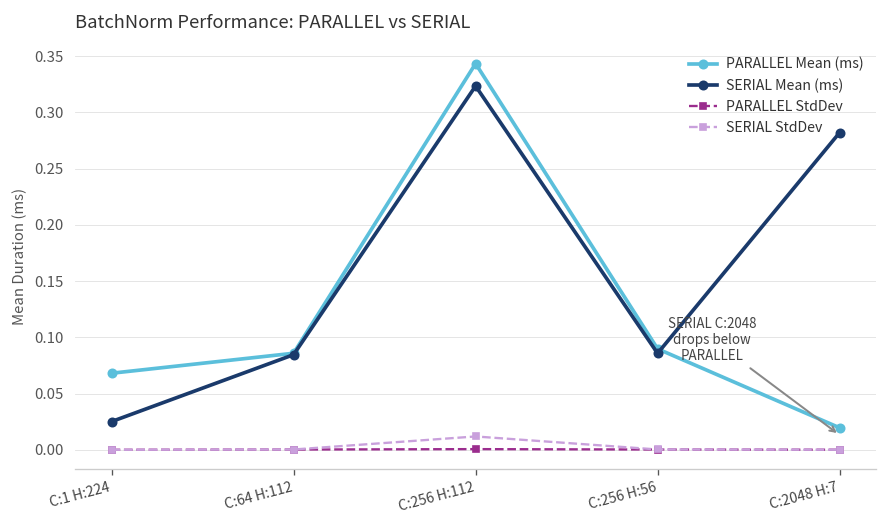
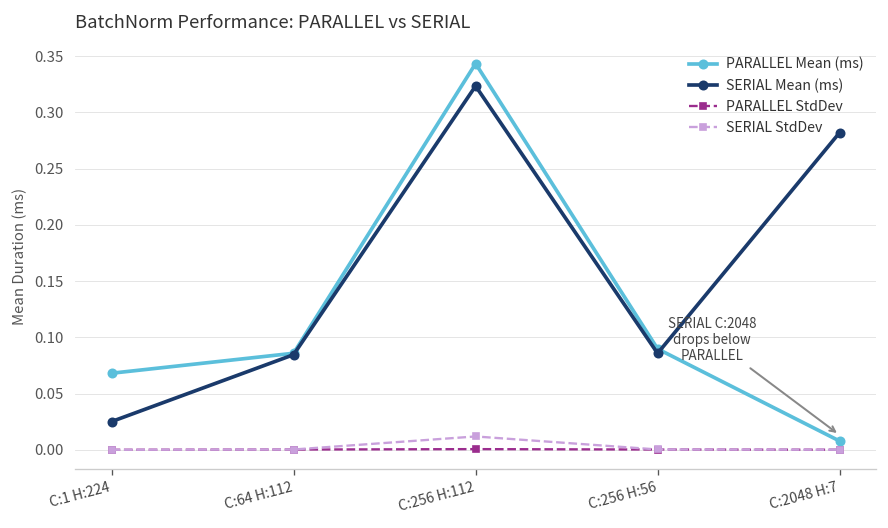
PARALLEL Mean (ms), C:2048 H:7: 0.02 -> 0.01
